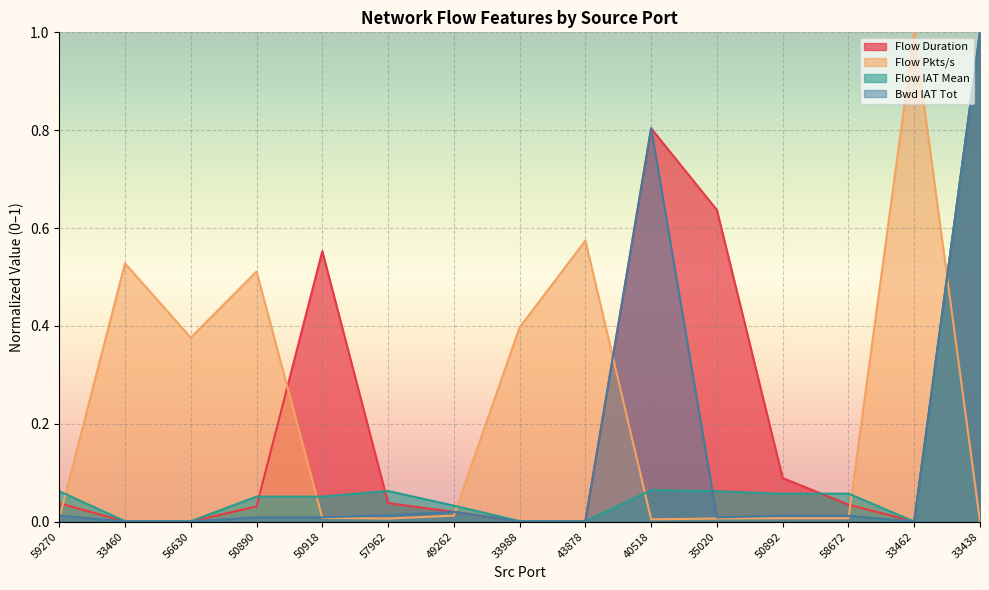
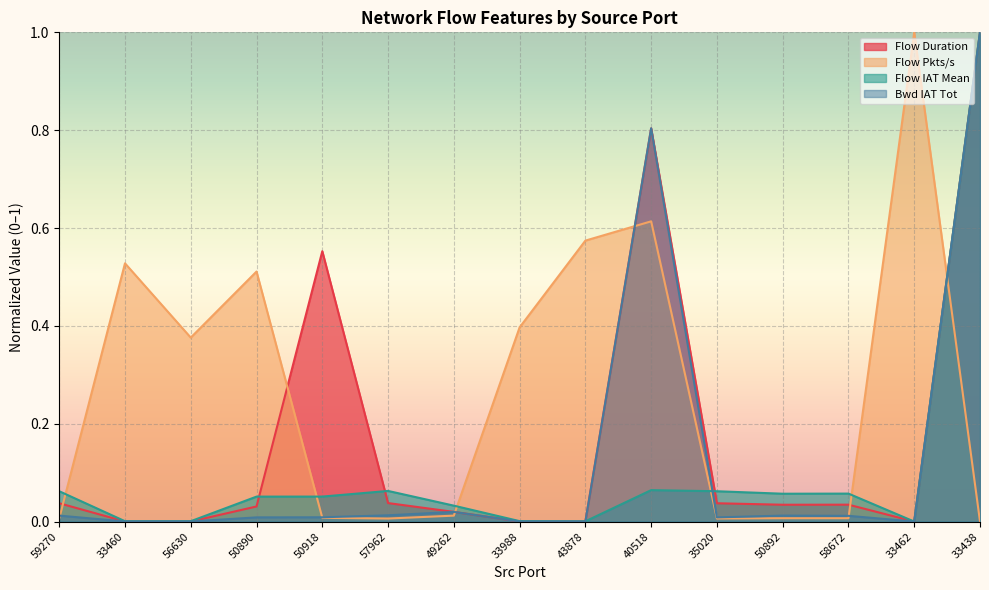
Flow Pkts/s, 40518: 0.00 -> 0.61
Flow Duration, 35020: 0.64 -> 0.04
Flow Duration, 50892: 0.09 -> 0.03
